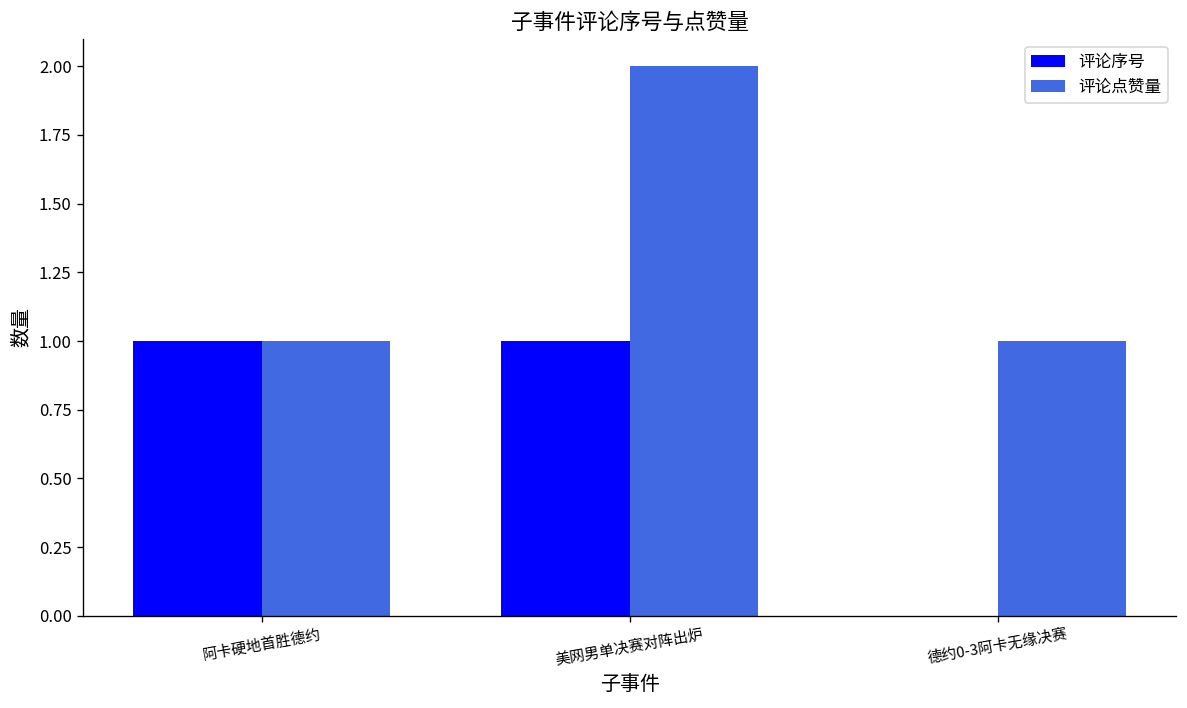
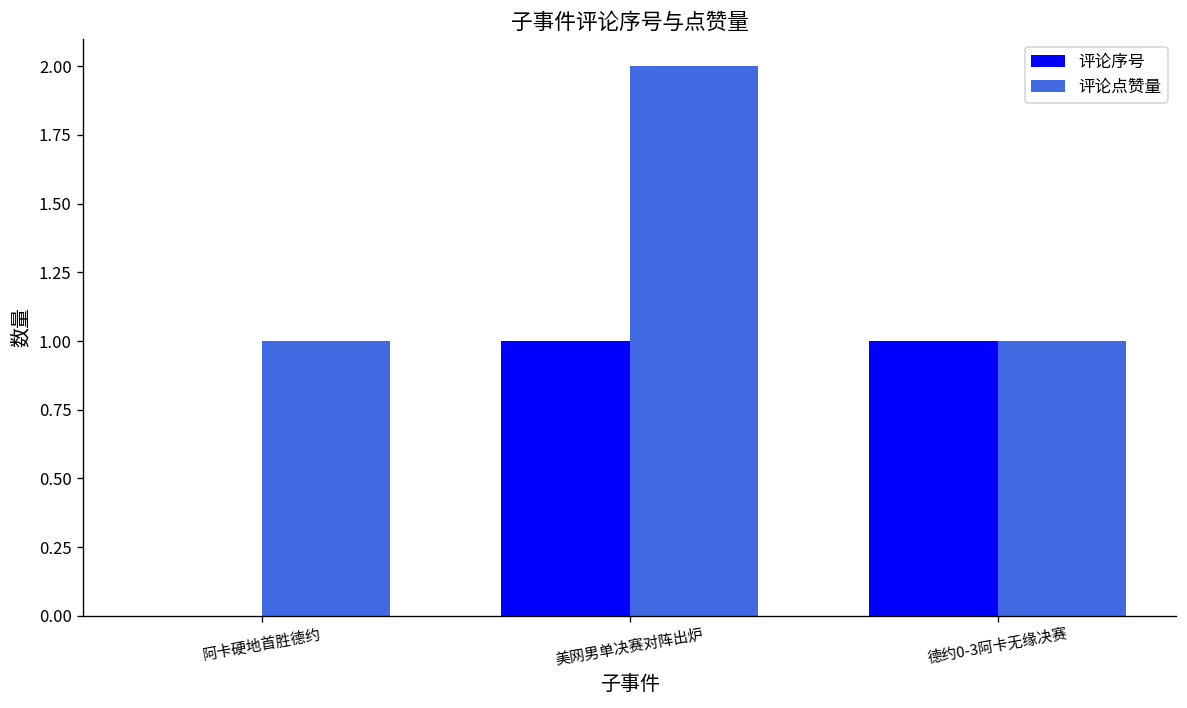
评论序号, 阿卡硬地首胜德约: 1 -> 0
评论序号, 德约0-3阿卡无缘决赛: 0 -> 1
